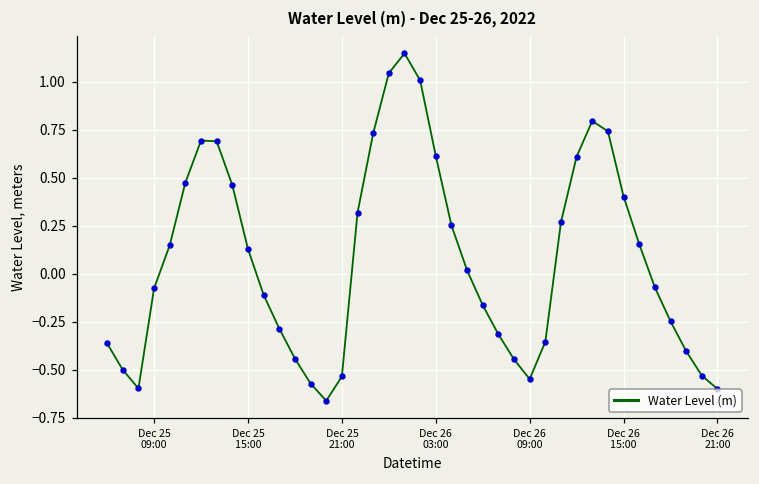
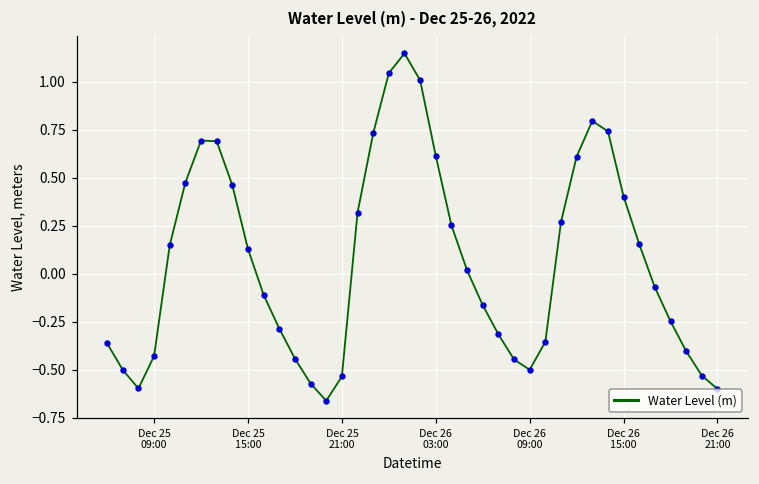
Dec 25 09:00: -0.08 -> -0.43
Dec 26 09:00: -0.55 -> -0.50
